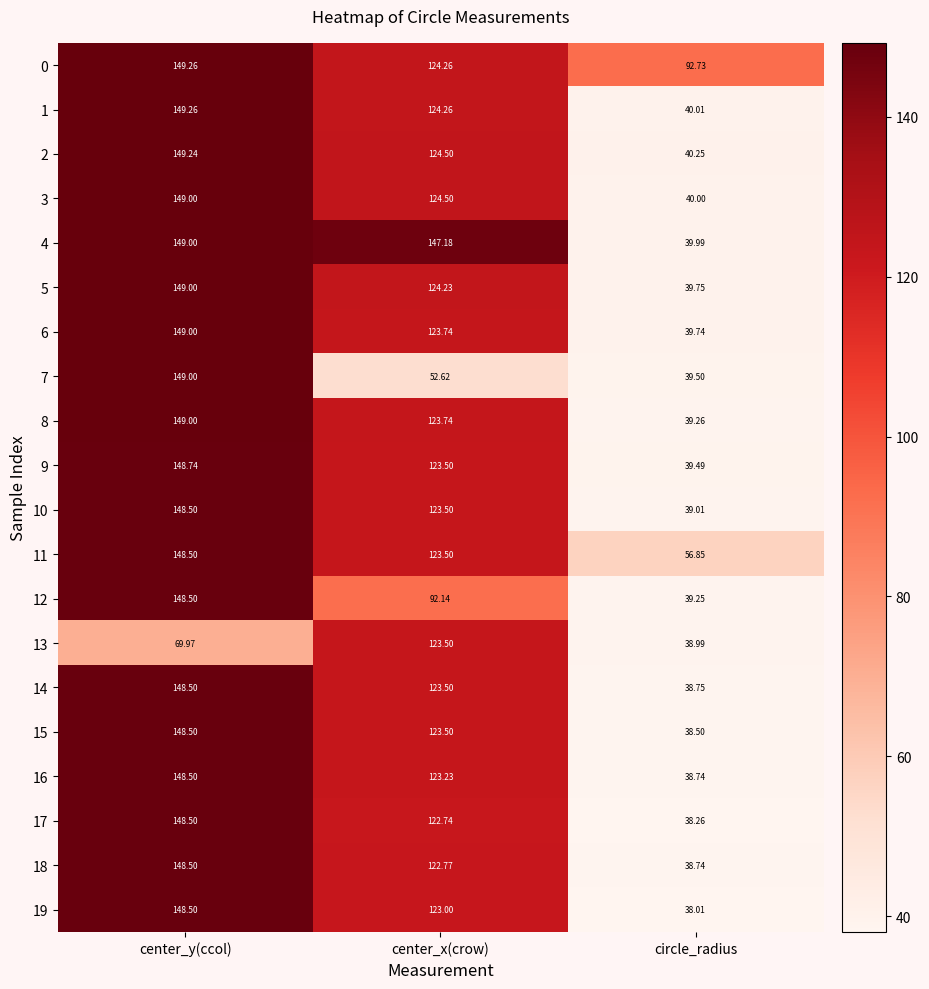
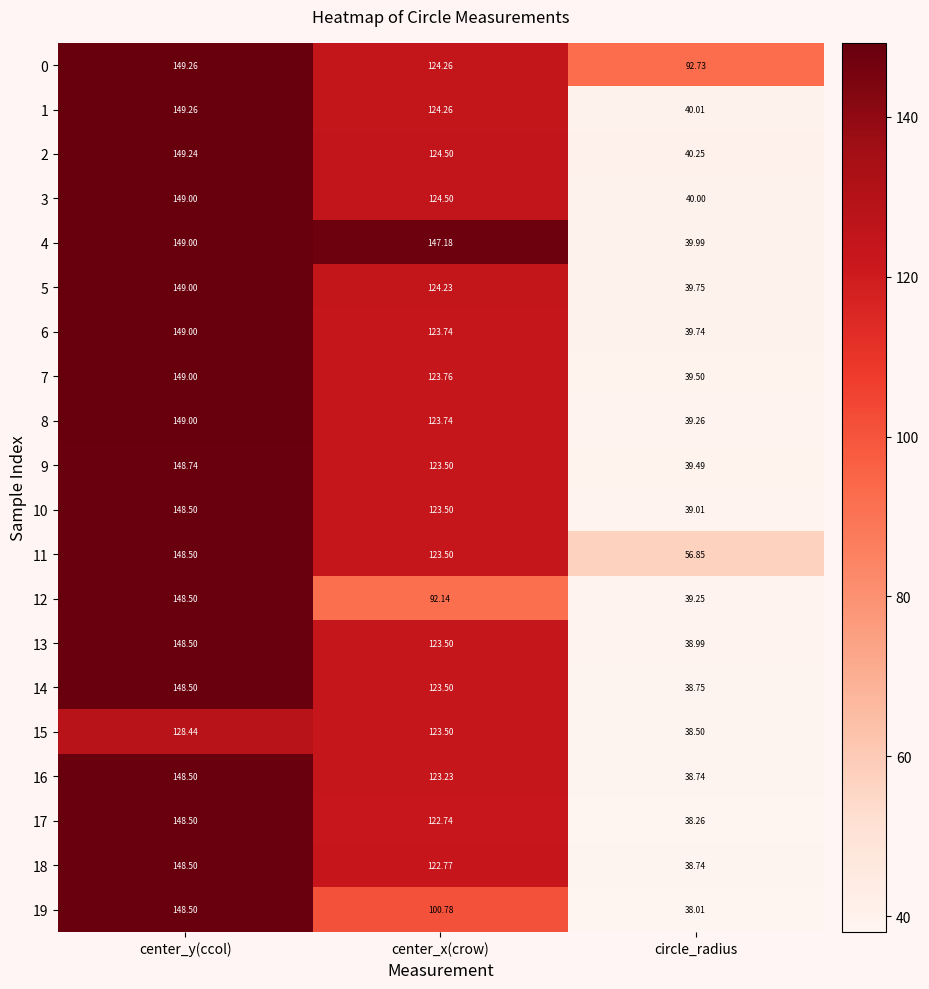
7, center_x(crow): 52.62 -> 123.76
13, center_y(ccol): 69.97 -> 148.50
15, center_y(ccol): 148.50 -> 128.44
19, center_x(crow): 123.00 -> 100.78
